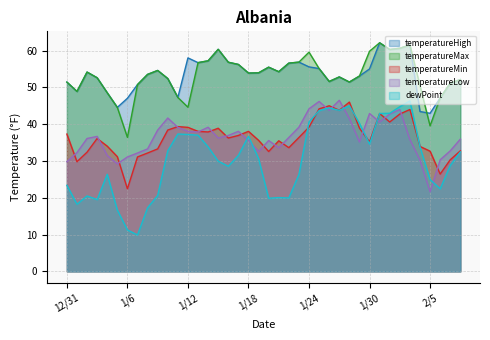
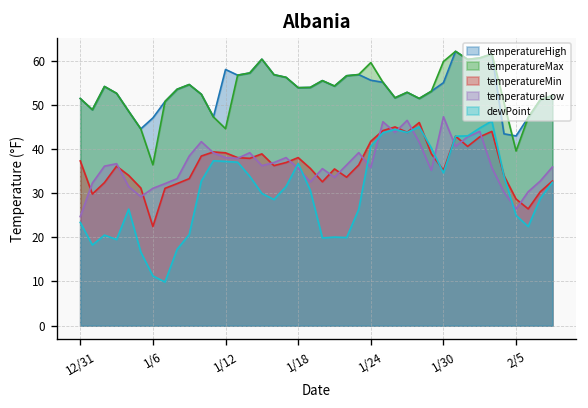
temperatureLow, 12/31: 30 -> 25
temperatureMin, 1/24: 39 -> 42
temperatureLow, 1/24: 44 -> 36
temperatureLow, 1/30: 43 -> 47
temperatureMin, 2/5: 33 -> 29
temperatureLow, 2/5: 22 -> 26
